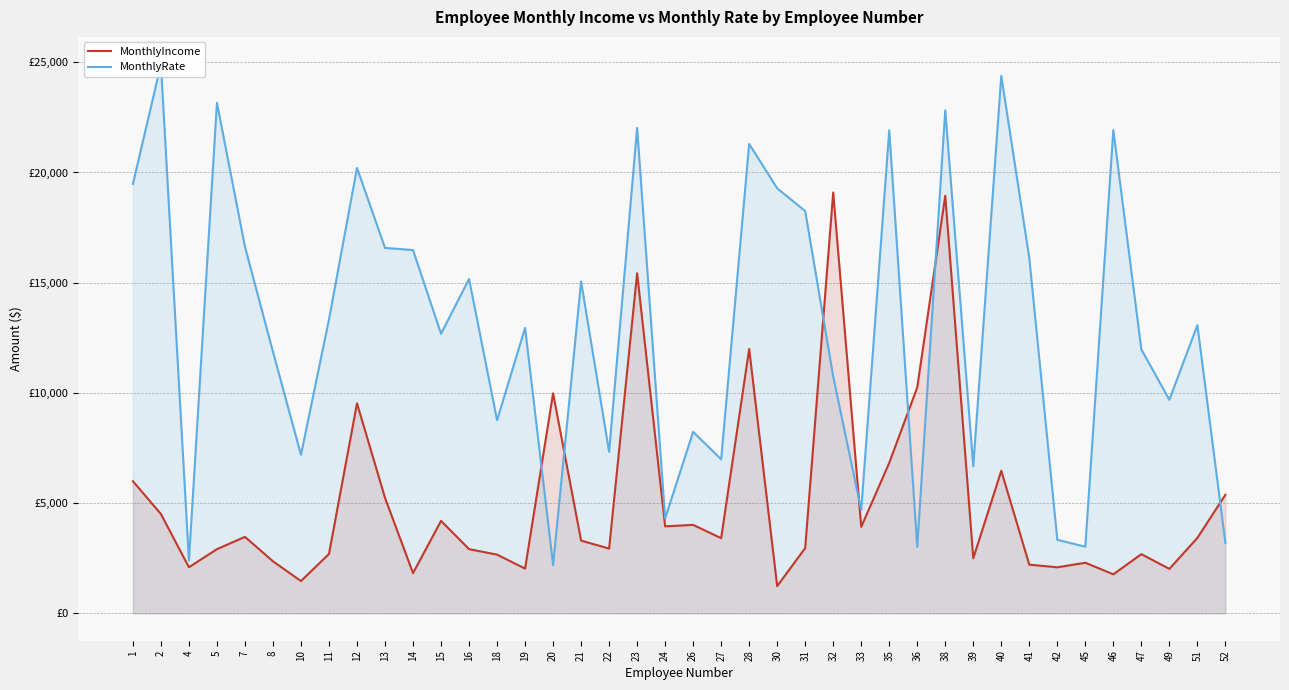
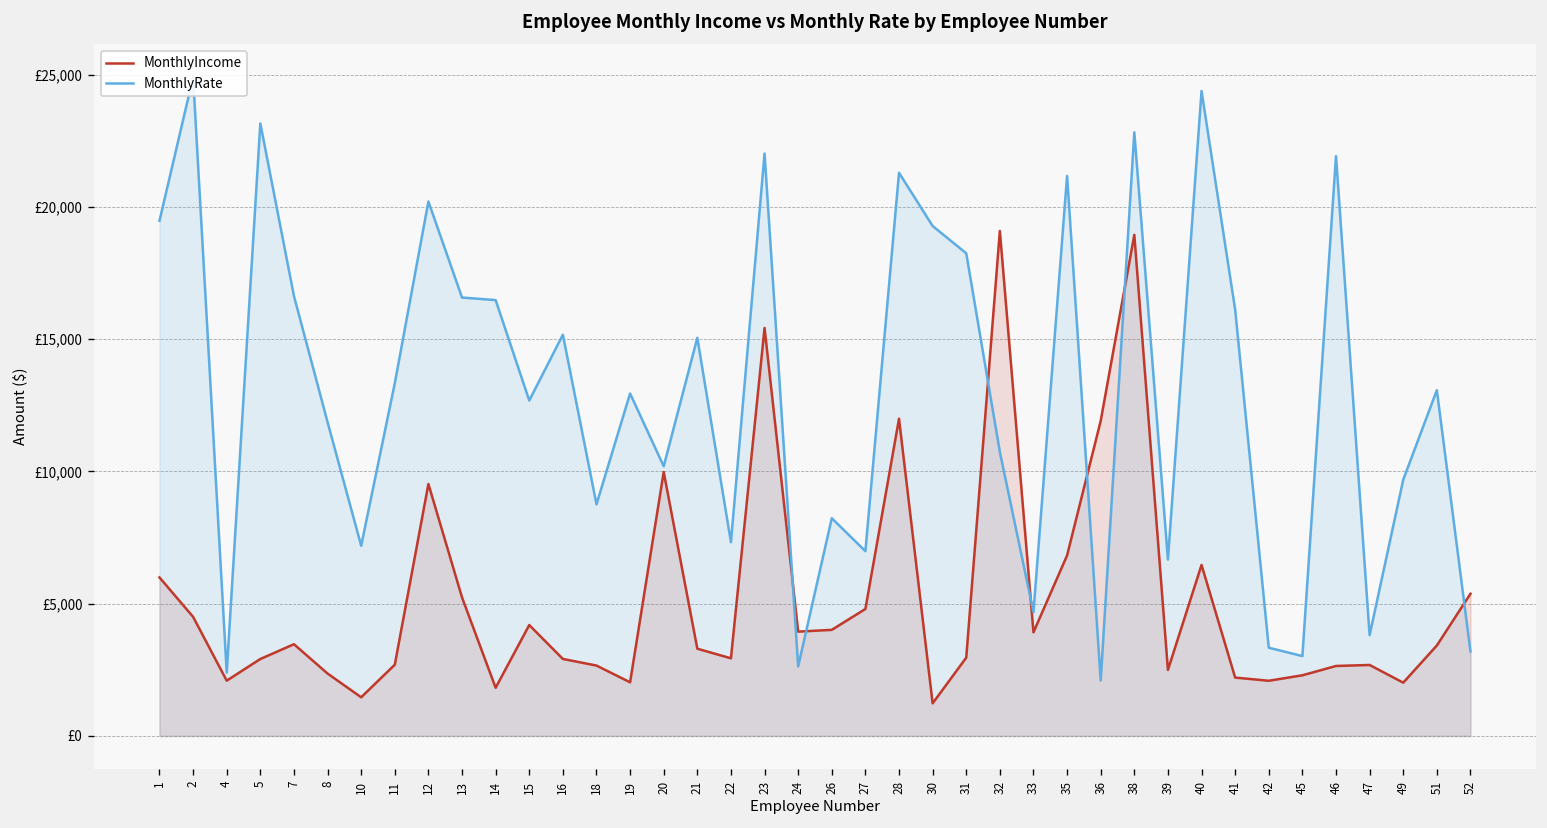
MonthlyRate, 20: £2,200 -> £10,200
MonthlyRate, 24: £4,300 -> £2,600
MonthlyIncome, 27: £3,400 -> £4,800
MonthlyRate, 35: £21,900 -> £21,200
MonthlyIncome, 36: £10,200 -> £11,900
MonthlyRate, 36: £3,000 -> £2,100
MonthlyIncome, 46: £1,800 -> £2,600
MonthlyRate, 47: £12,000 -> £3,800
